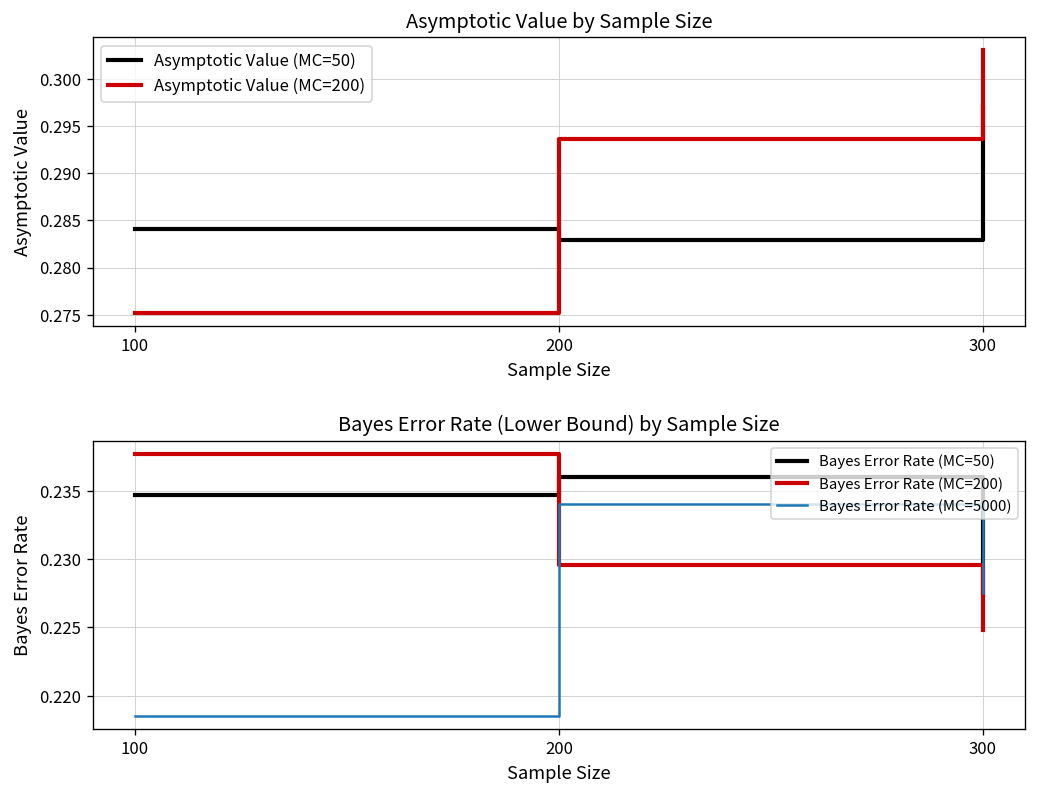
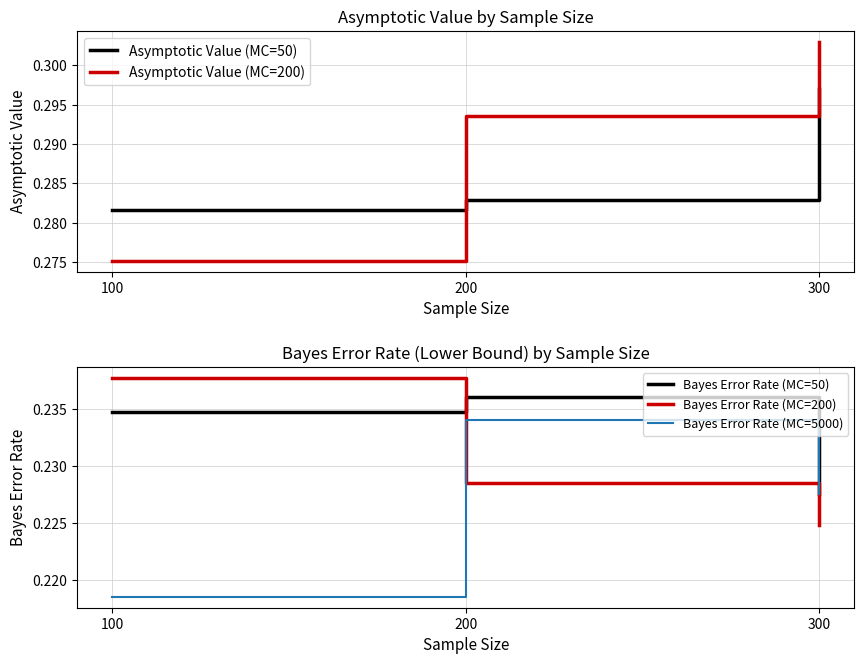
Asymptotic Value by Sample Size, Asymptotic Value (MC=50), 100: 0.284 -> 0.282
Bayes Error Rate (Lower Bound) by Sample Size, Bayes Error Rate (MC=200), 200: 0.2296 -> 0.2285
